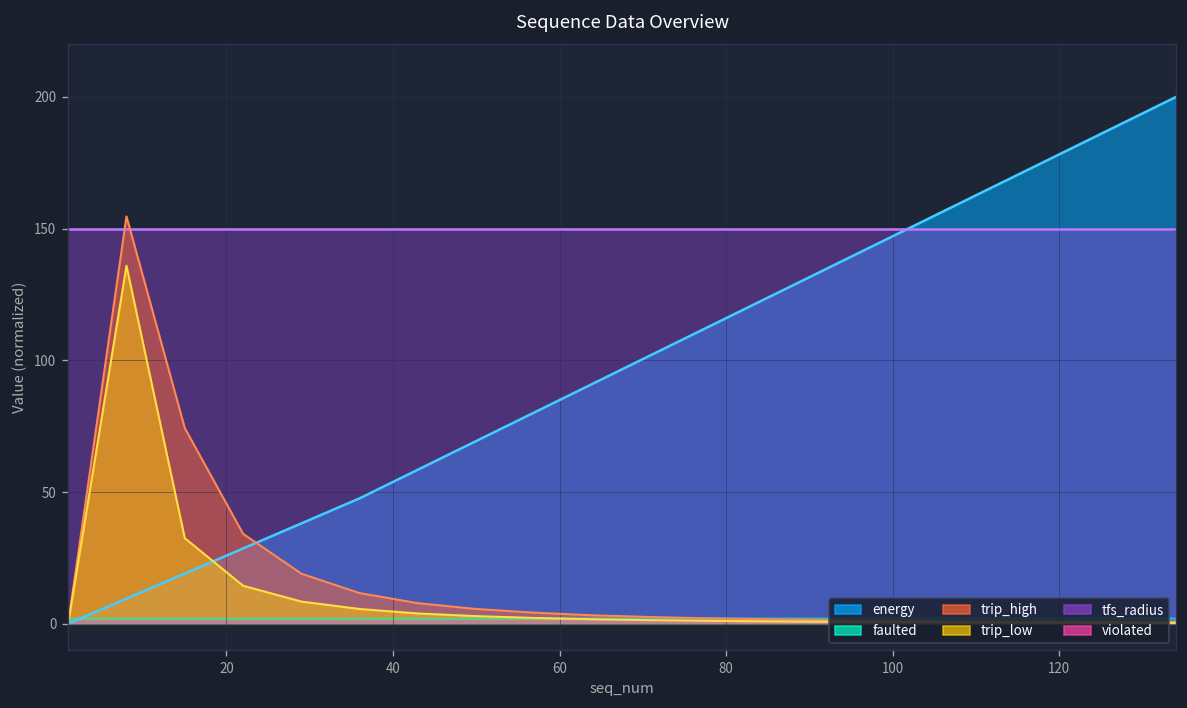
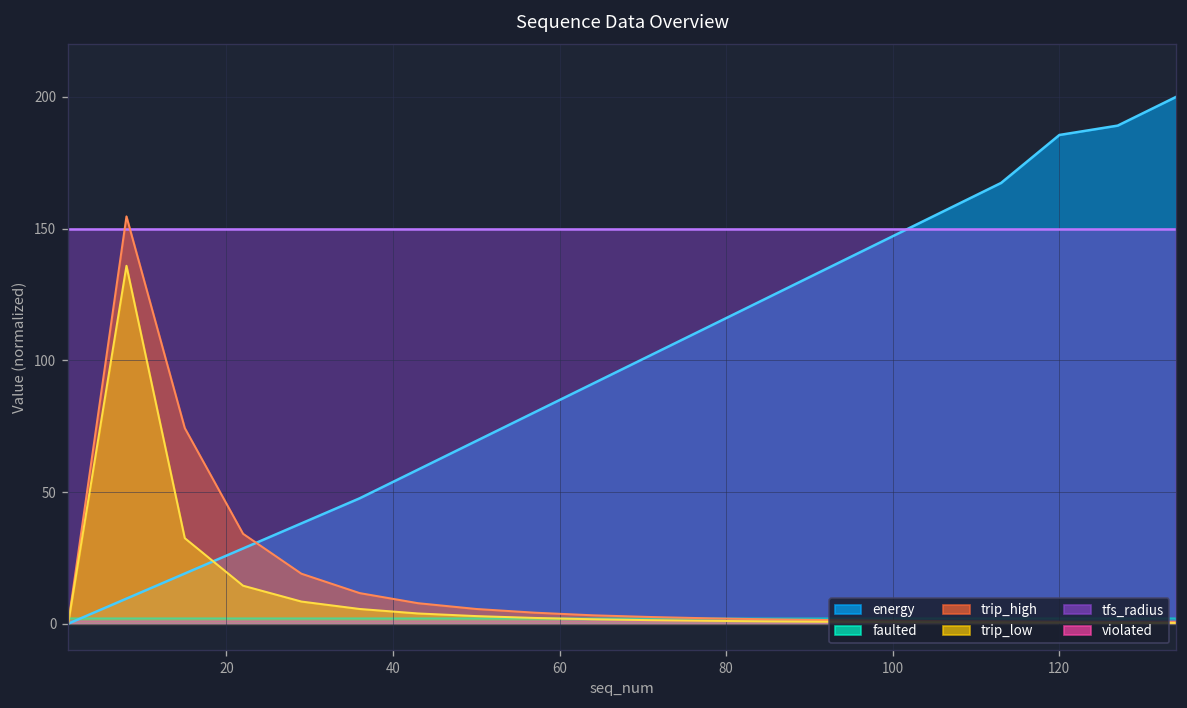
energy, 120: 178 -> 186
